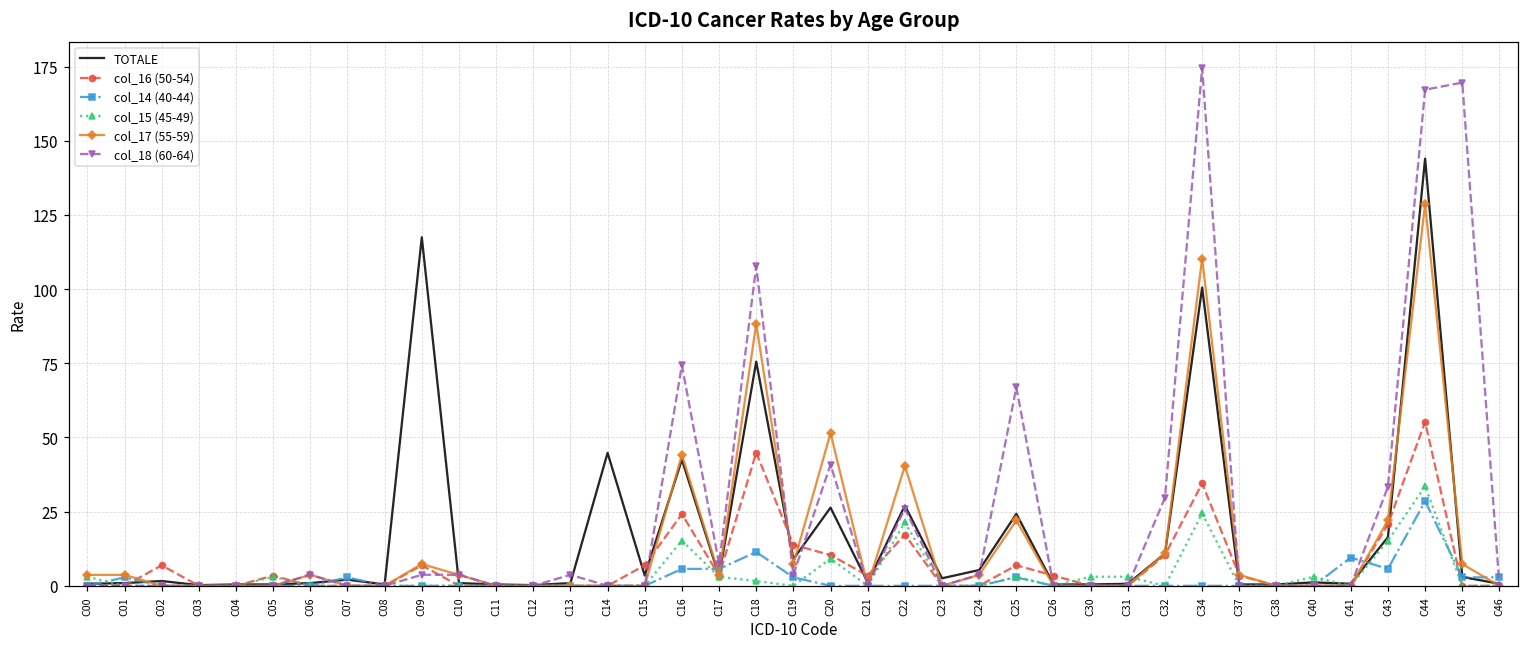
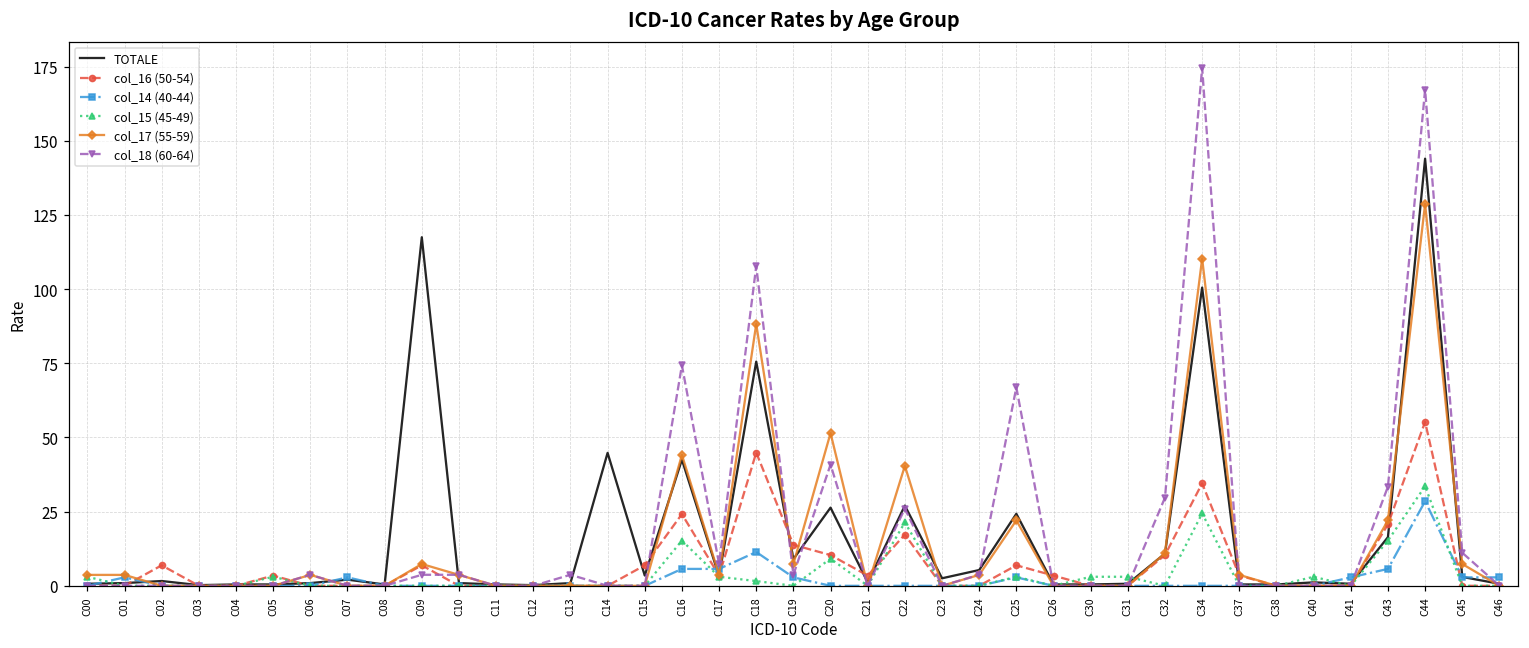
col_14 (40-44), C41: 10 -> 3
col_18 (60-64), C45: 170 -> 11
